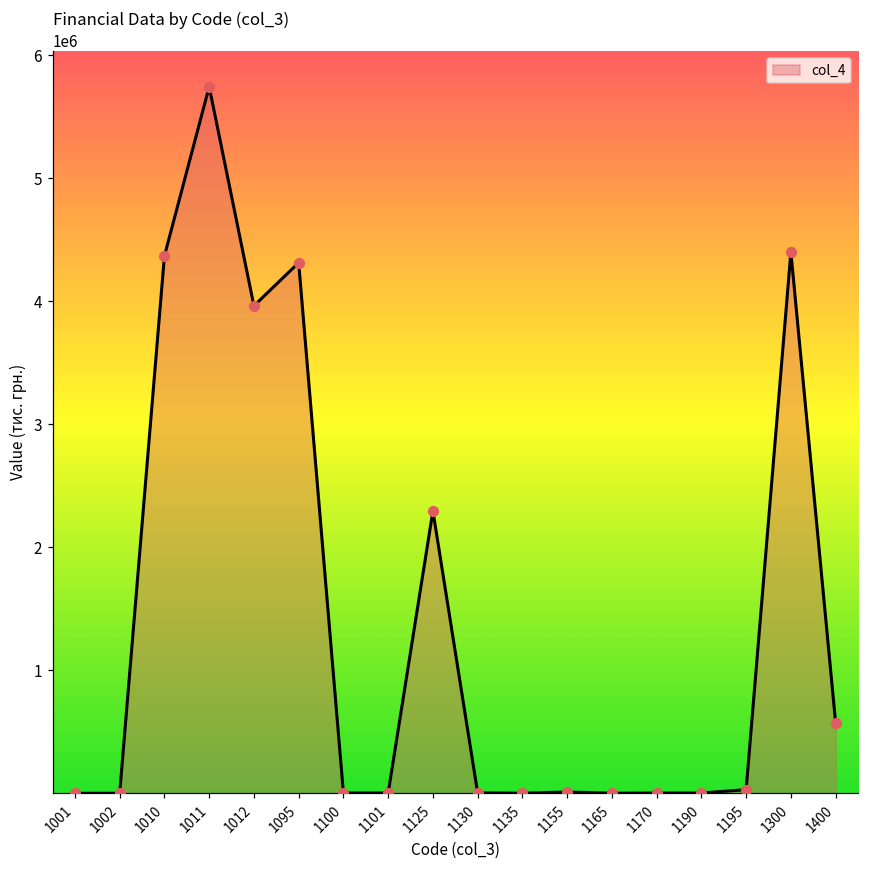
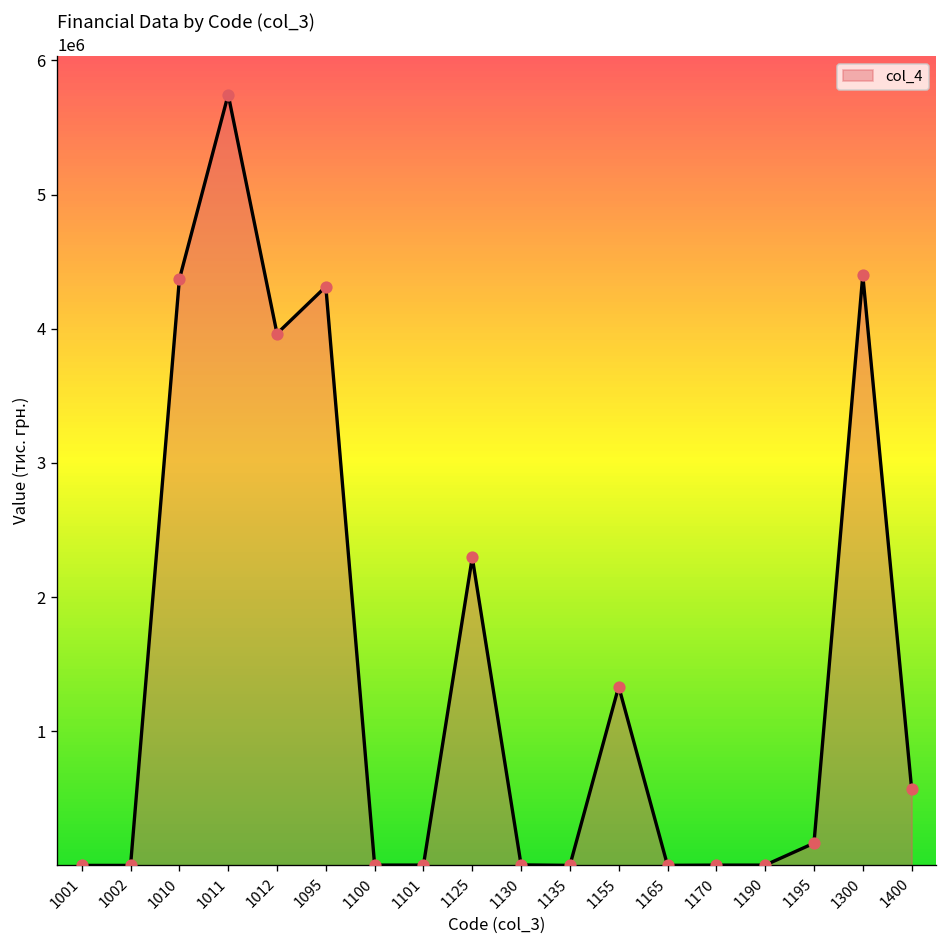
1155: 10000 -> 1330000
1195: 30000 -> 170000
